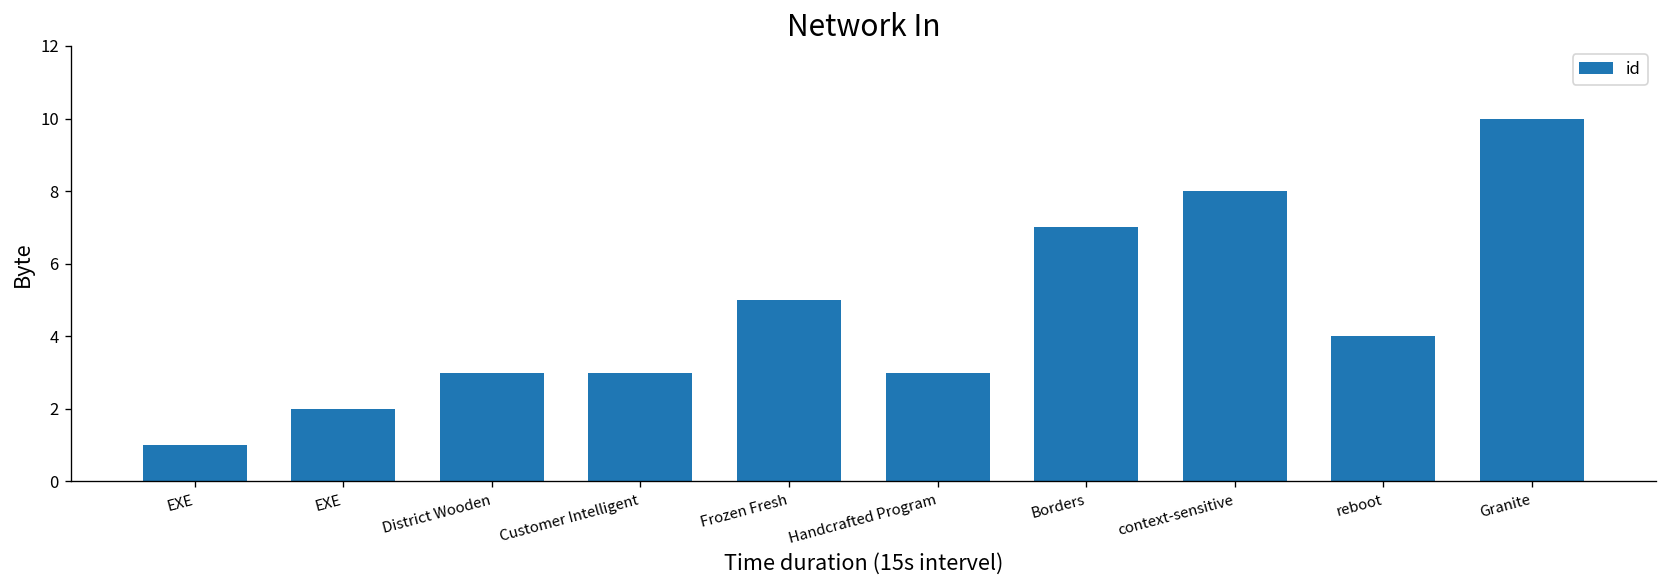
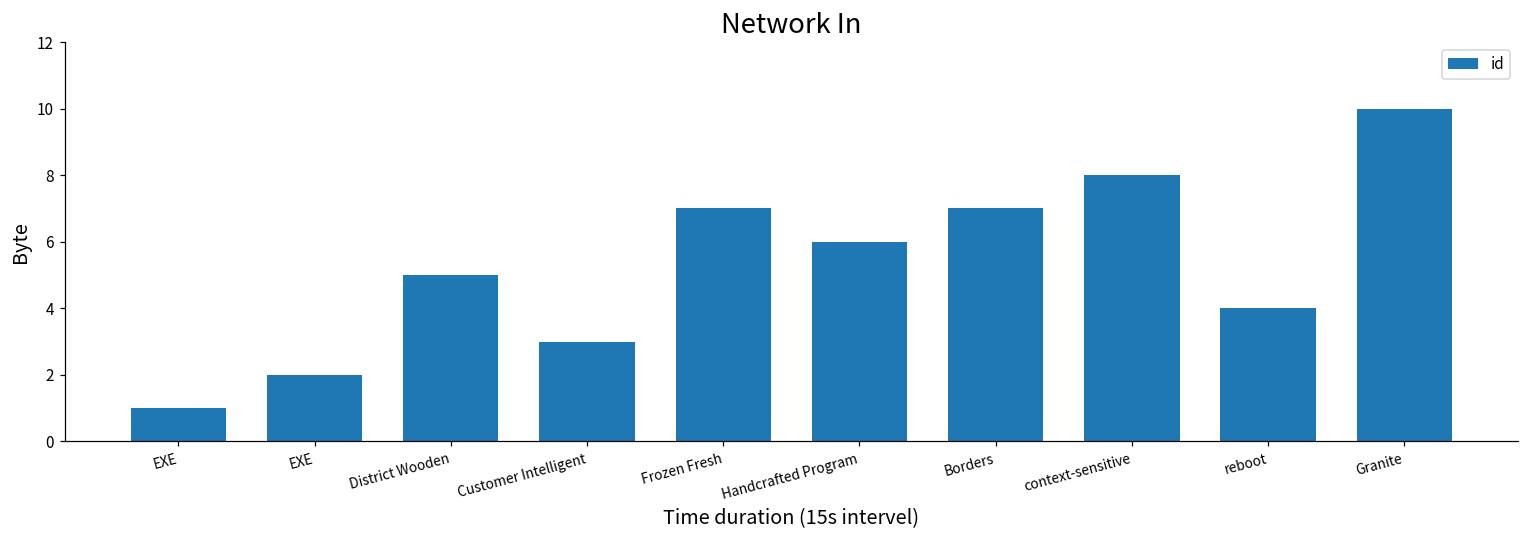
District Wooden: 3 -> 5
Frozen Fresh: 5 -> 7
Handcrafted Program: 3 -> 6
